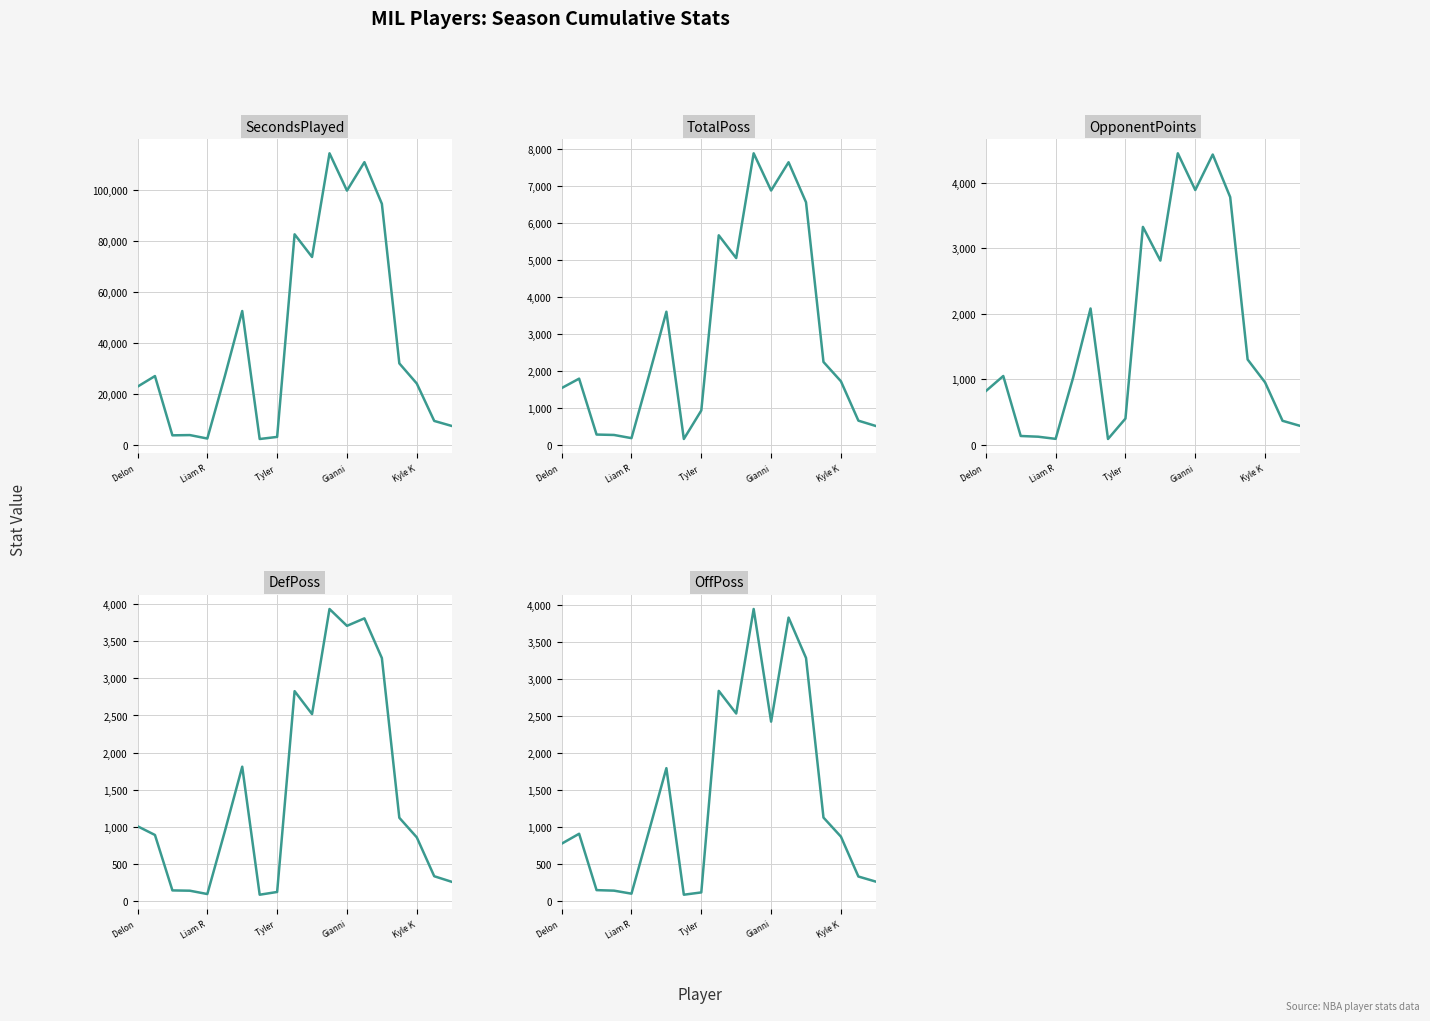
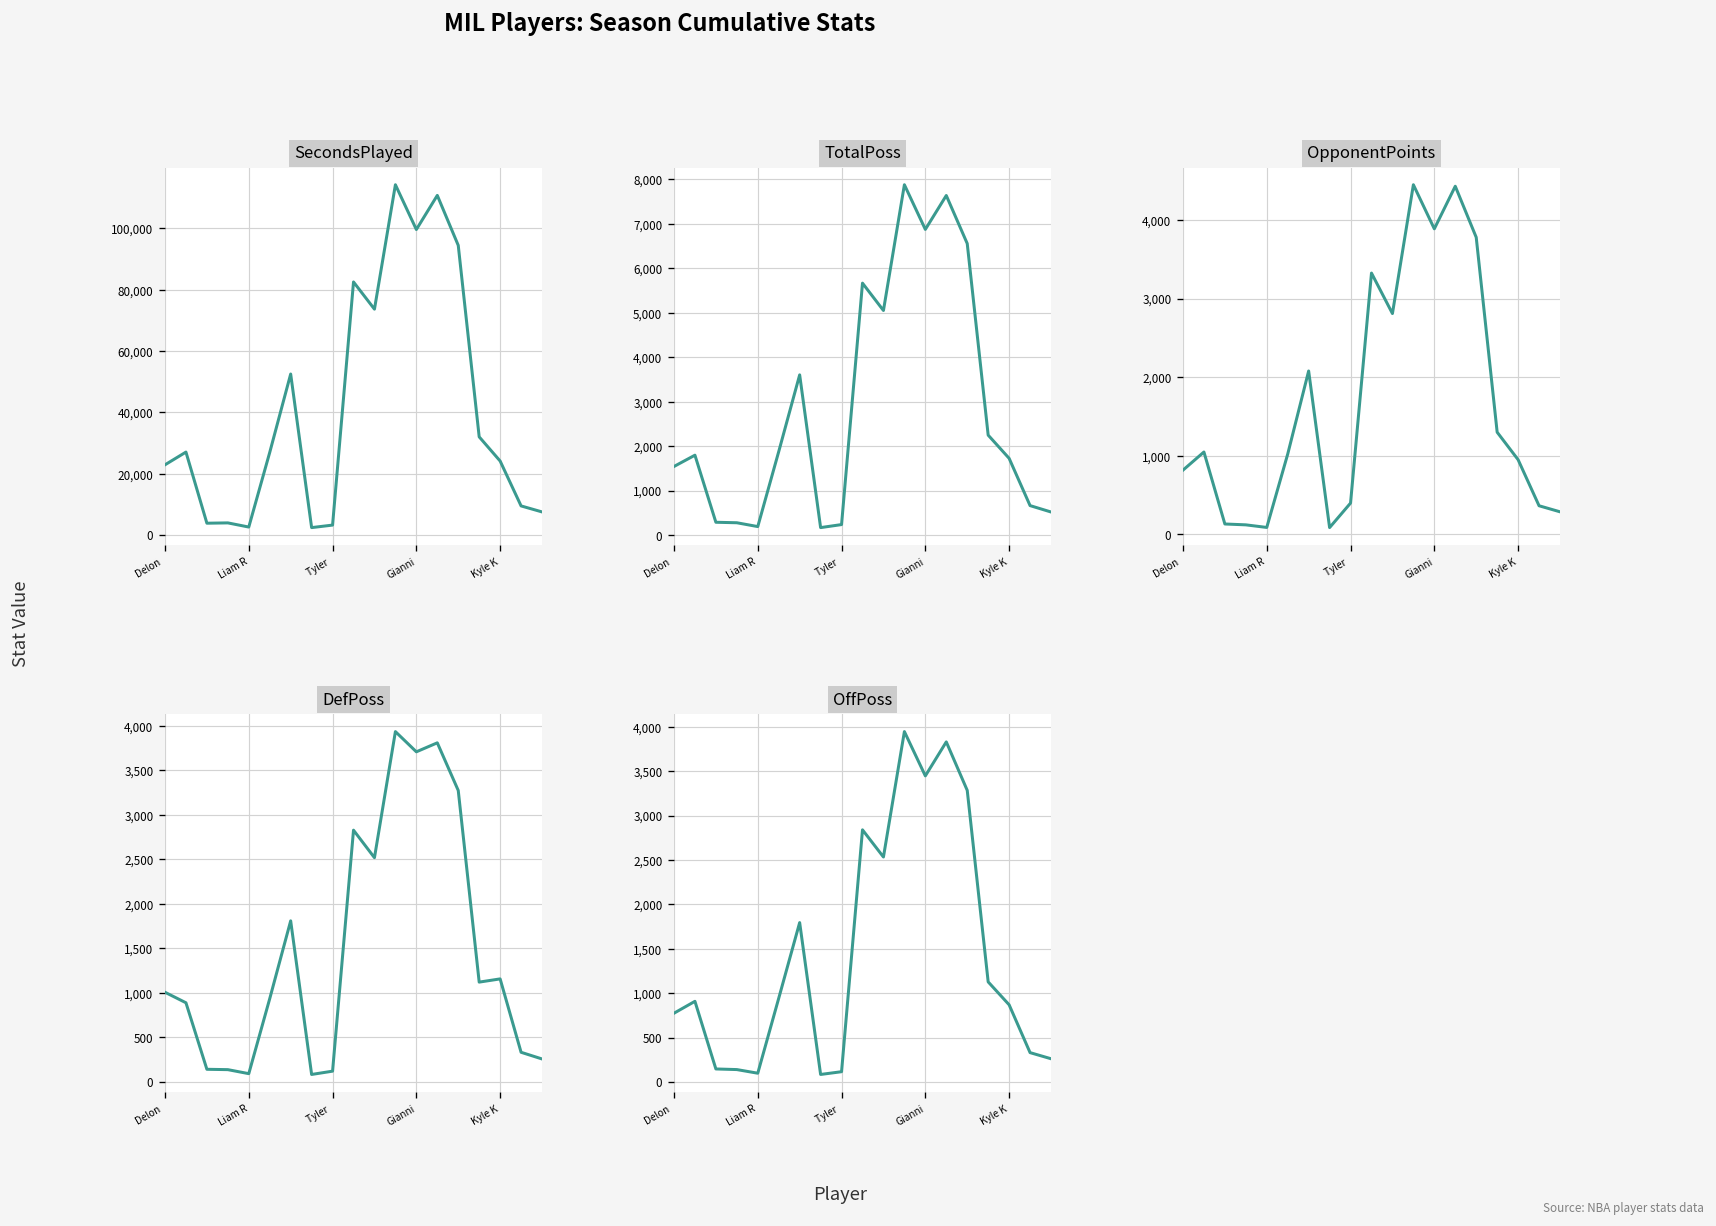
TotalPoss, Tyler: 900 -> 200
DefPoss, Kyle K: 900 -> 1,200
OffPoss, Gianni: 2,400 -> 3,400
